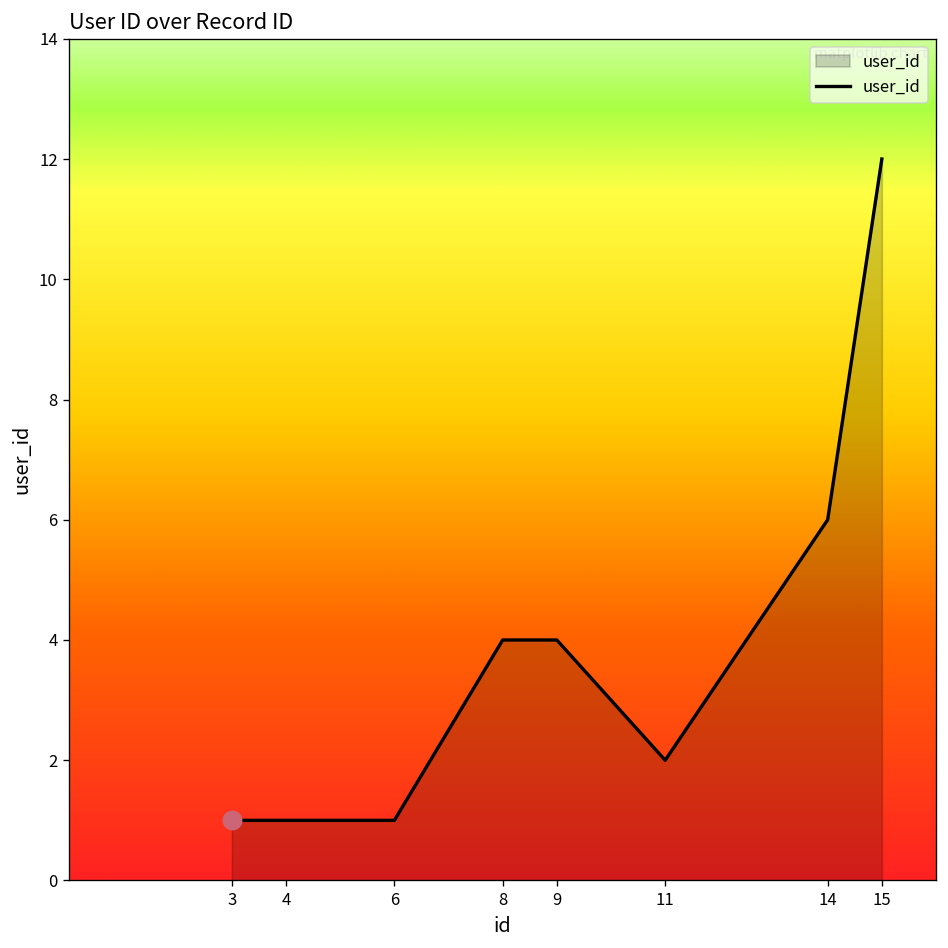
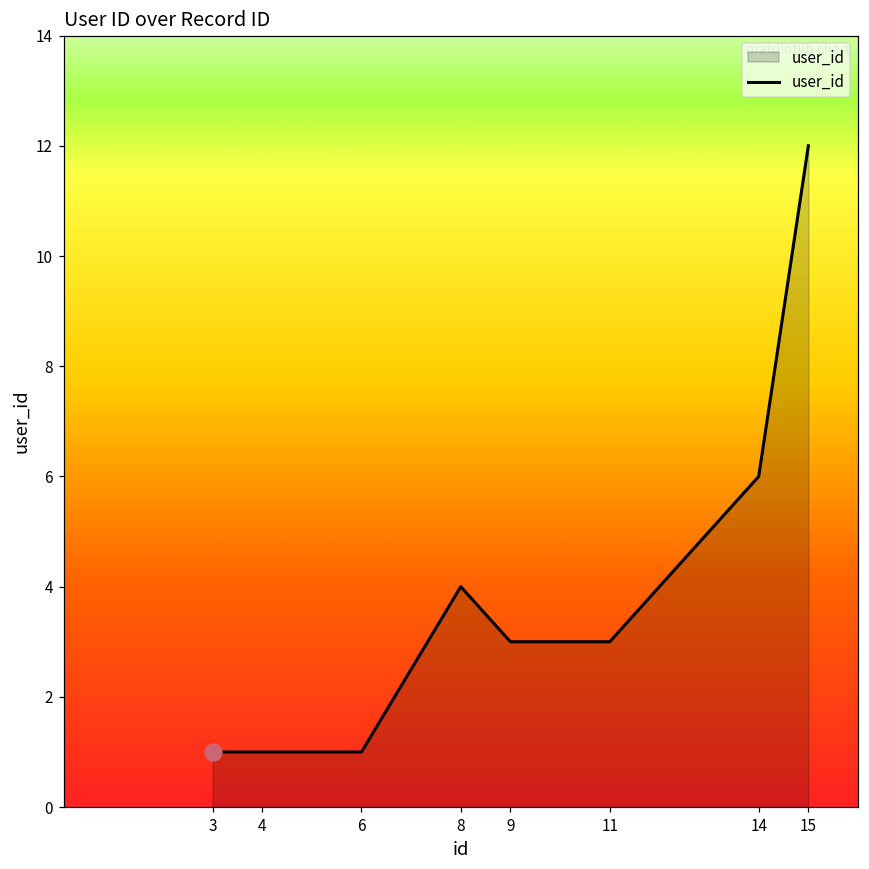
user_id, 9: 4 -> 3
user_id, 11: 2 -> 3
